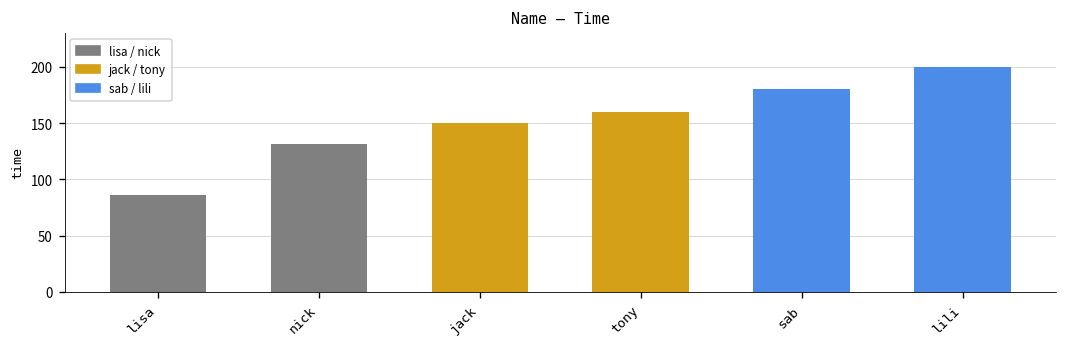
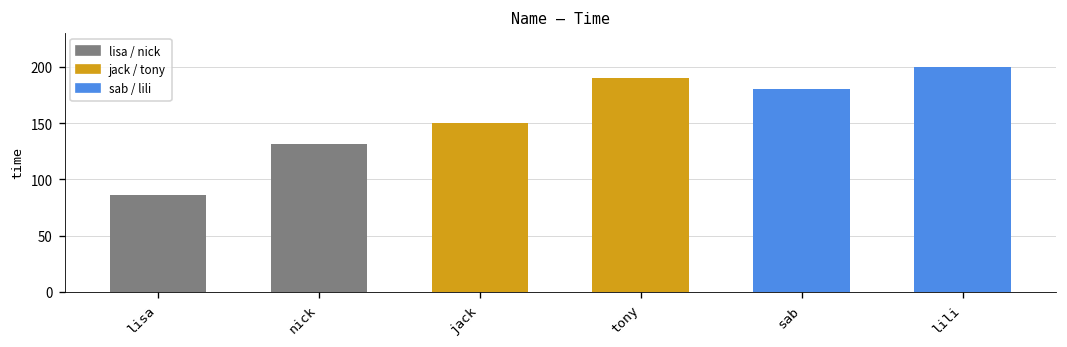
tony: 160 -> 190
